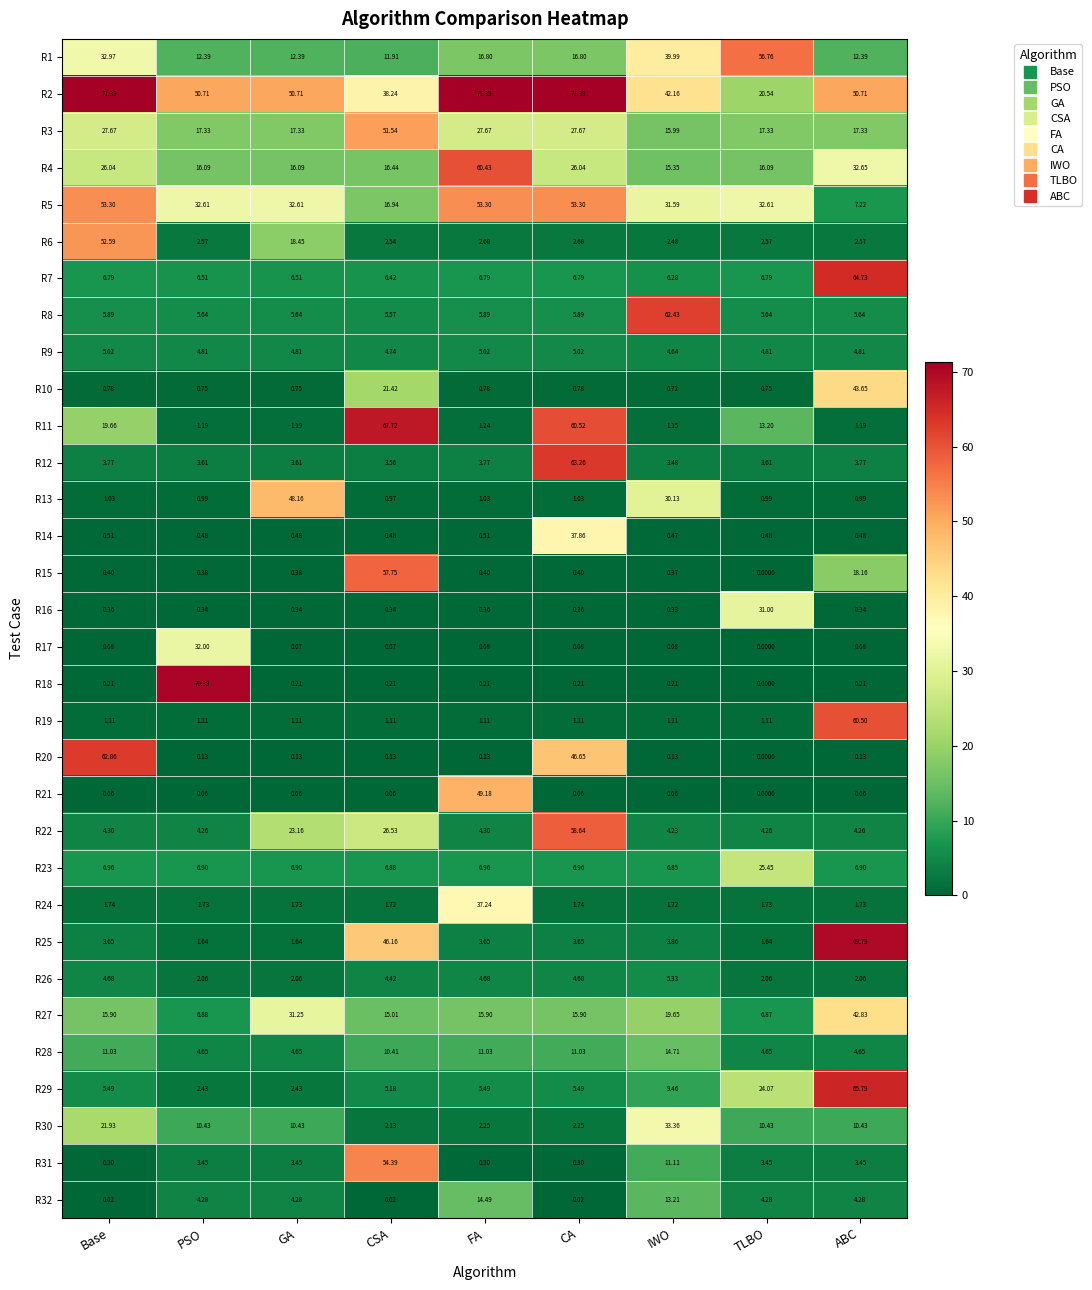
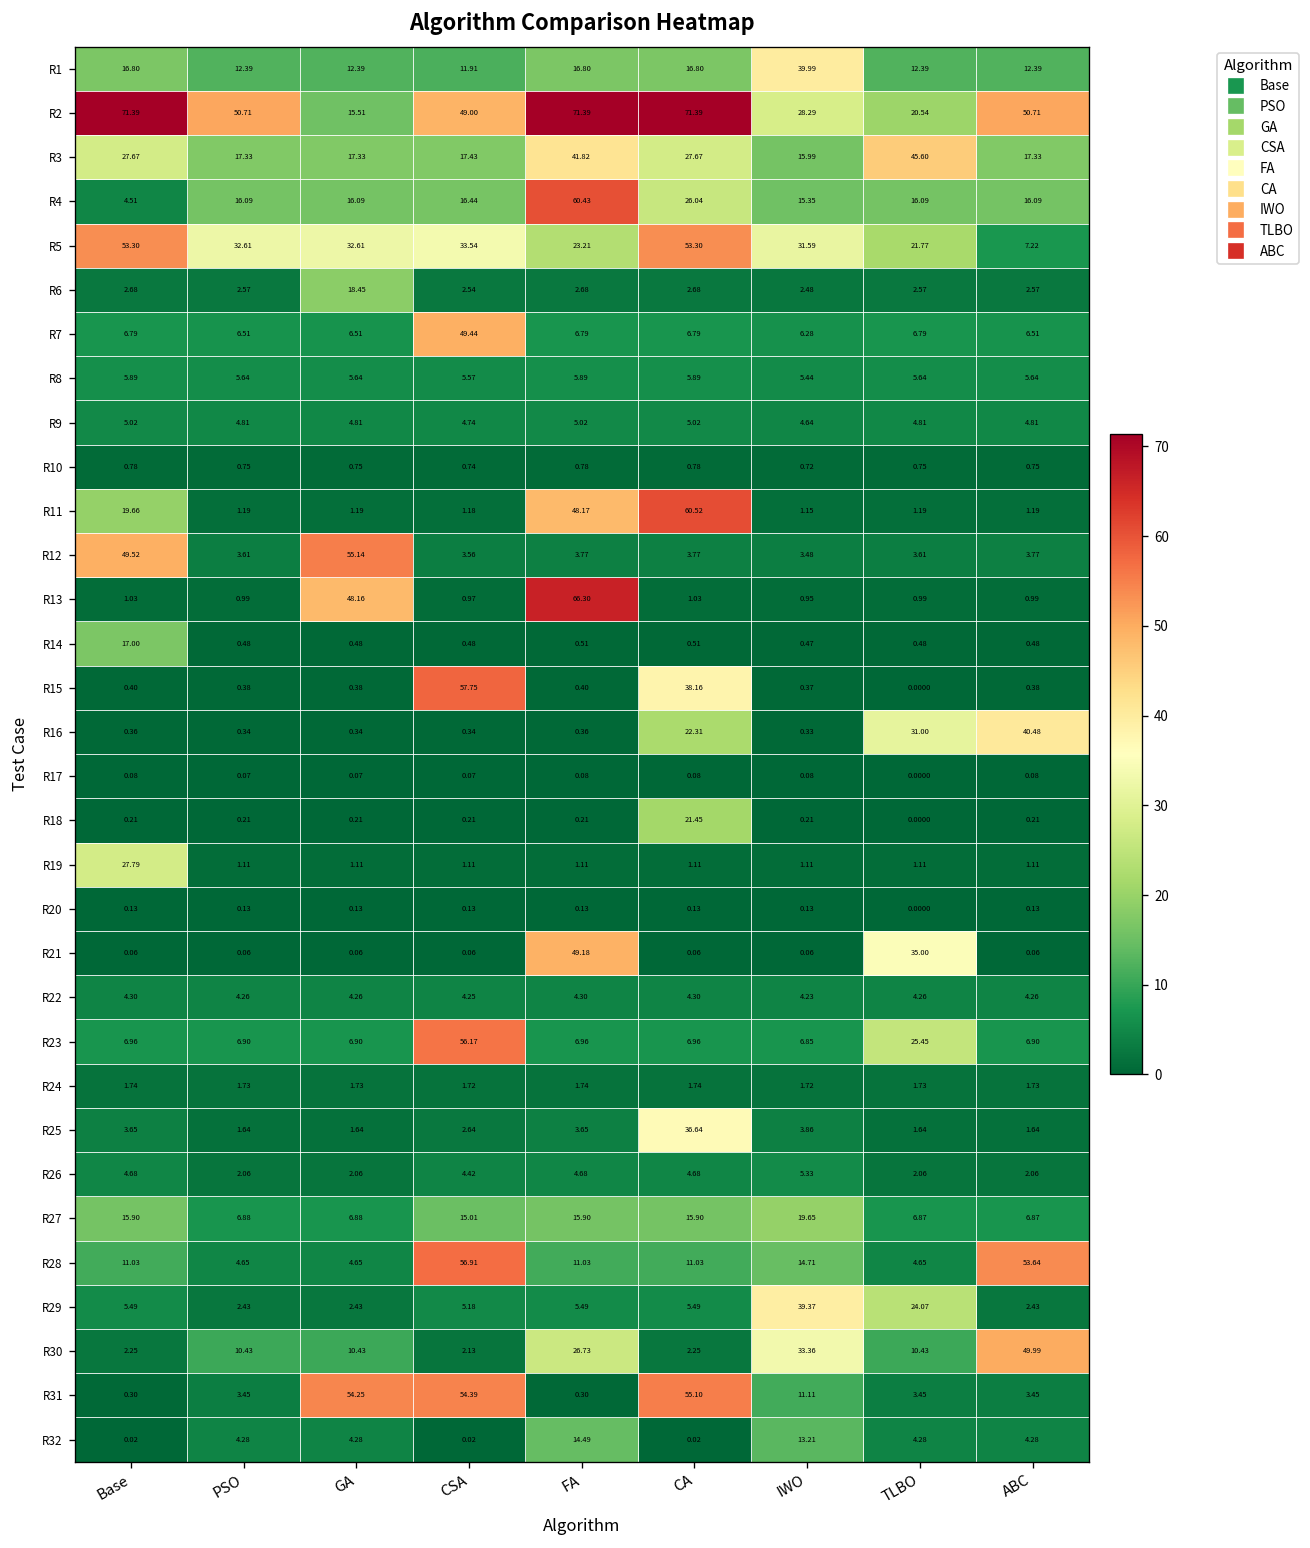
R1, Base: 32.97 -> 16.80
R1, TLBO: 56.76 -> 12.39
R2, GA: 50.71 -> 15.51
R2, CSA: 38.24 -> 49.00
R2, IWO: 42.16 -> 28.29
R3, CSA: 51.54 -> 17.43
R3, FA: 27.67 -> 41.82
R3, TLBO: 17.33 -> 45.60
R4, Base: 26.04 -> 4.51
R4, ABC: 32.65 -> 16.09
R5, CSA: 16.94 -> 33.54
R5, FA: 53.30 -> 23.21
R5, TLBO: 32.61 -> 21.77
R6, Base: 52.59 -> 2.68
R7, CSA: 6.42 -> 49.44
R7, ABC: 64.73 -> 6.51
R8, IWO: 62.43 -> 5.44
R10, CSA: 21.42 -> 0.74
R10, ABC: 43.65 -> 0.75
R11, CSA: 67.72 -> 1.18
R11, FA: 1.24 -> 48.17
R11, TLBO: 13.20 -> 1.19
R12, Base: 3.77 -> 49.52
R12, GA: 3.61 -> 55.14
R12, CA: 63.26 -> 3.77
R13, FA: 1.03 -> 66.30
R13, IWO: 30.13 -> 0.95
R14, Base: 0.51 -> 17.00
R14, CA: 37.86 -> 0.51
R15, CA: 0.40 -> 38.16
R15, ABC: 18.16 -> 0.38
R16, CA: 0.36 -> 22.31
R16, ABC: 0.34 -> 40.48
R17, PSO: 32.00 -> 0.07
R18, PSO: 70.39 -> 0.21
R18, CA: 0.21 -> 21.45
R19, Base: 1.11 -> 27.79
R19, ABC: 60.50 -> 1.11
R20, Base: 62.86 -> 0.13
R20, CA: 46.65 -> 0.13
R21, TLBO: 0.0000 -> 35.00
R22, GA: 23.16 -> 4.26
R22, CSA: 26.53 -> 4.25
R22, CA: 58.64 -> 4.30
R23, CSA: 6.88 -> 56.17
R24, FA: 37.24 -> 1.74
R25, CSA: 46.16 -> 2.64
R25, CA: 3.65 -> 36.64
R25, ABC: 69.79 -> 1.64
R27, GA: 31.25 -> 6.88
R27, ABC: 42.83 -> 6.87
R28, CSA: 10.41 -> 56.91
R28, ABC: 4.65 -> 53.64
R29, IWO: 9.46 -> 39.37
R29, ABC: 65.79 -> 2.43
R30, Base: 21.93 -> 2.25
R30, FA: 2.25 -> 26.73
R30, ABC: 10.43 -> 49.99
R31, GA: 3.45 -> 54.25
R31, CA: 0.30 -> 55.10
